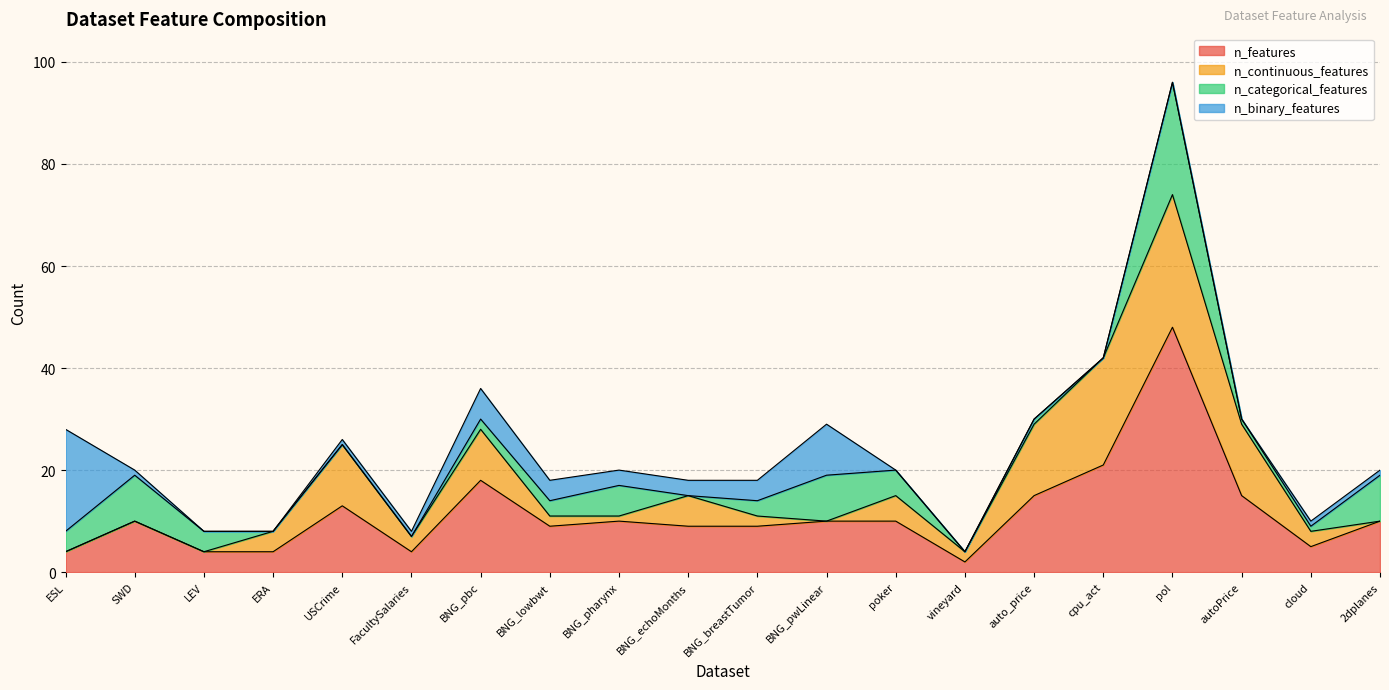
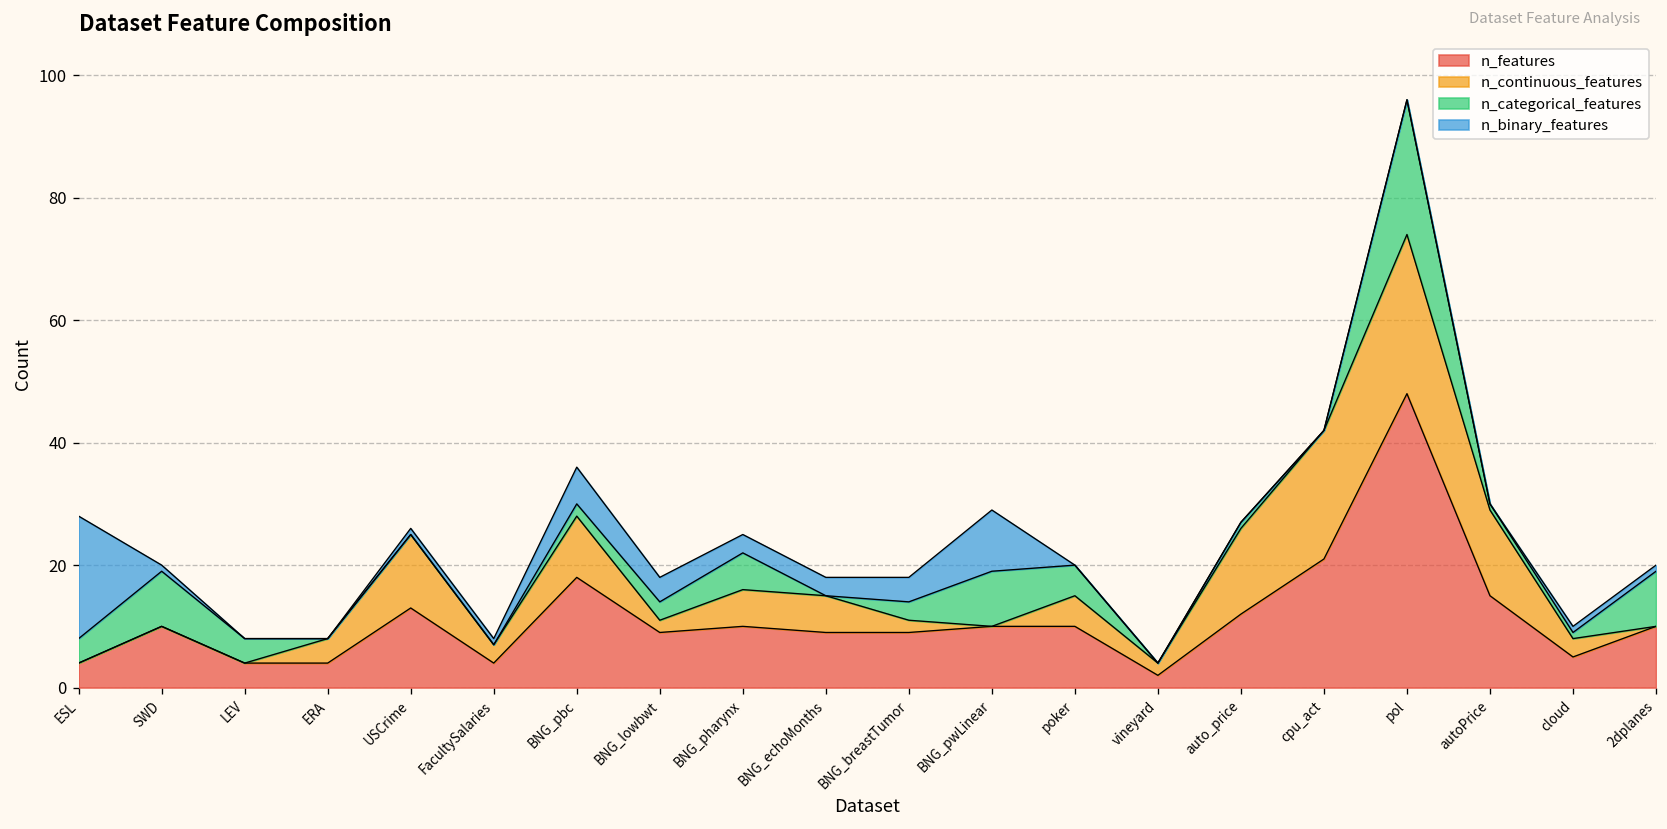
n_continuous_features, BNG_pharynx: 1 -> 6
n_features, auto_price: 15 -> 12
